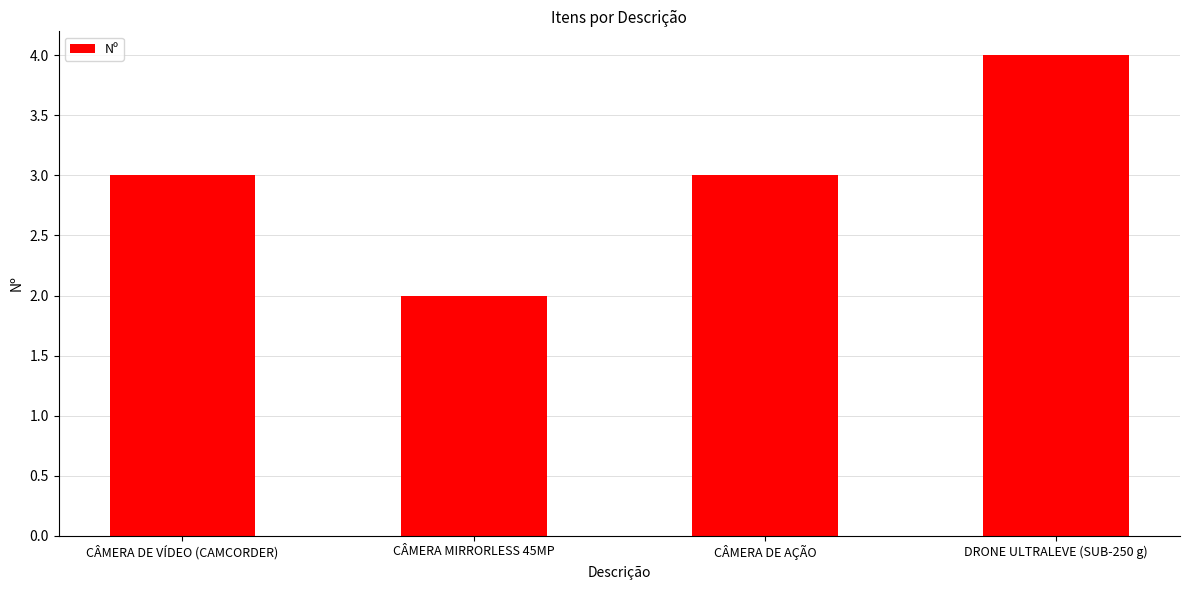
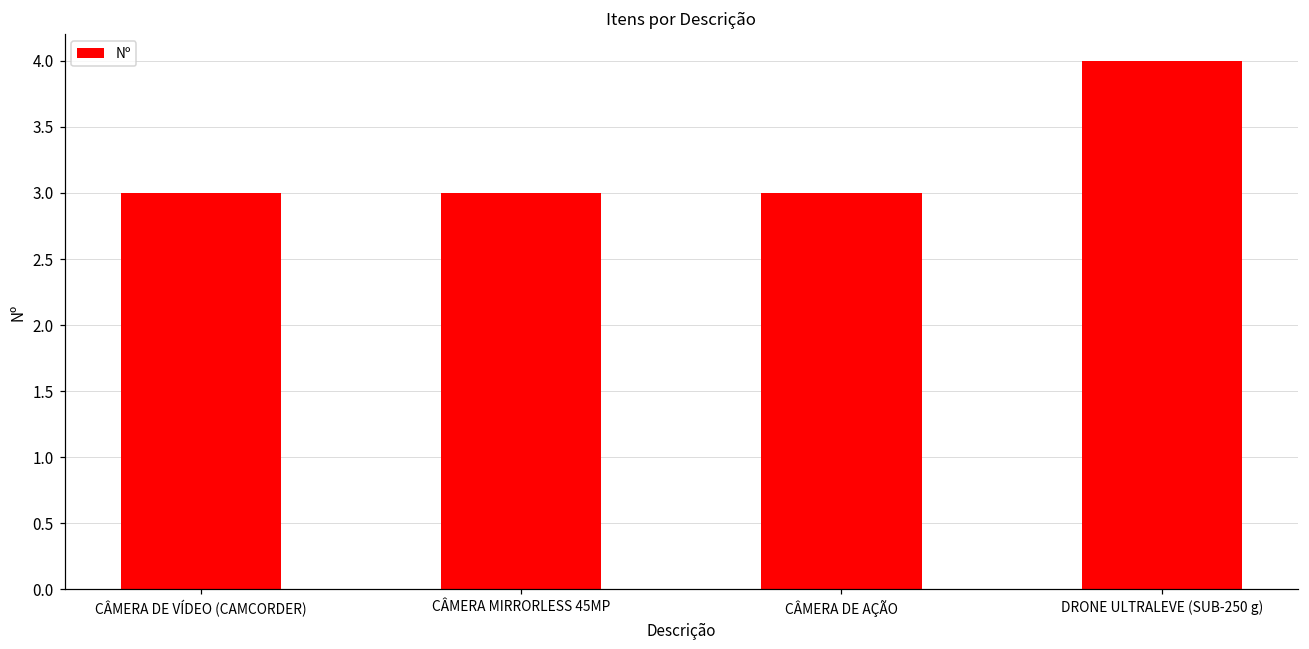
CÂMERA MIRRORLESS 45MP: 2 -> 3
